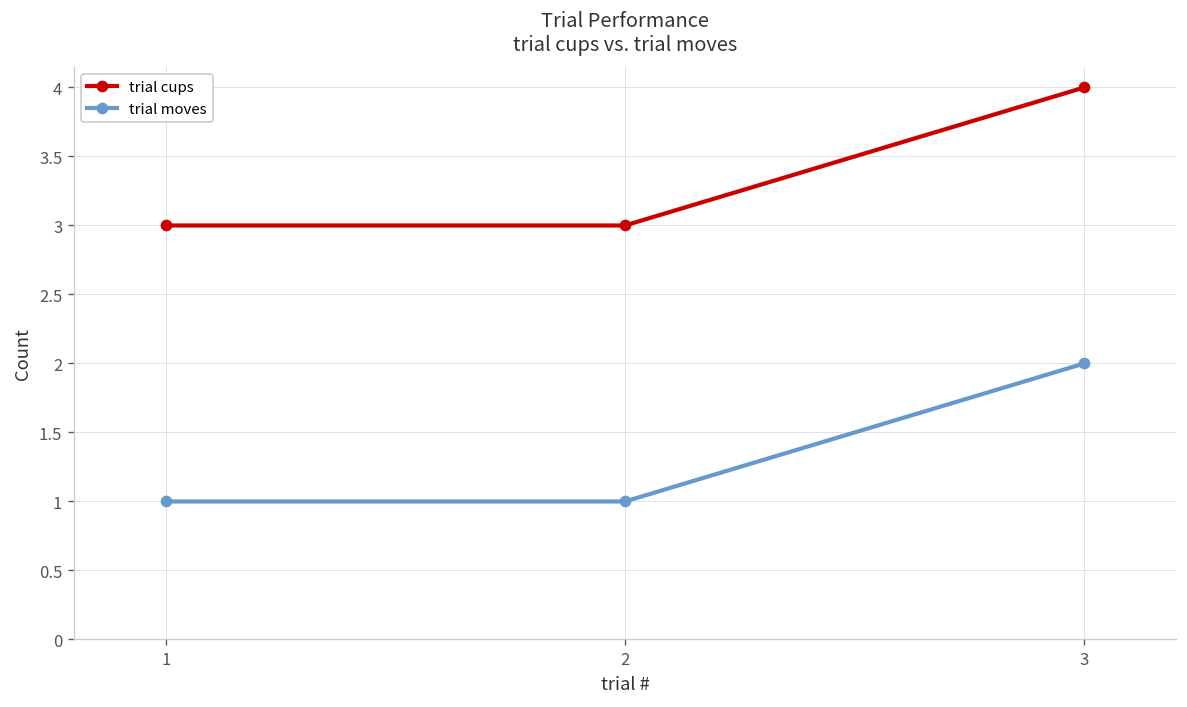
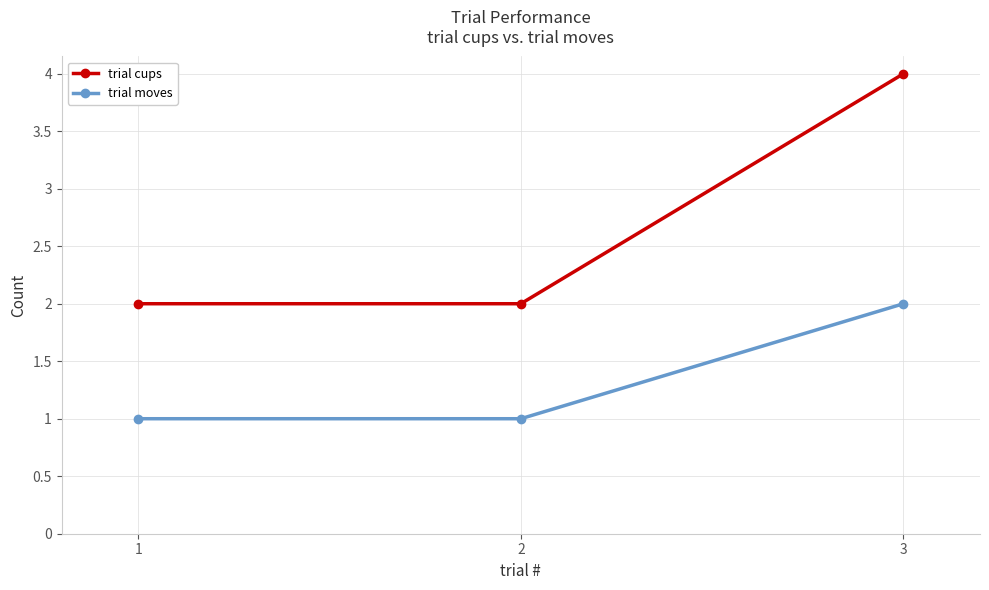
trial cups, 1: 3 -> 2
trial cups, 2: 3 -> 2
